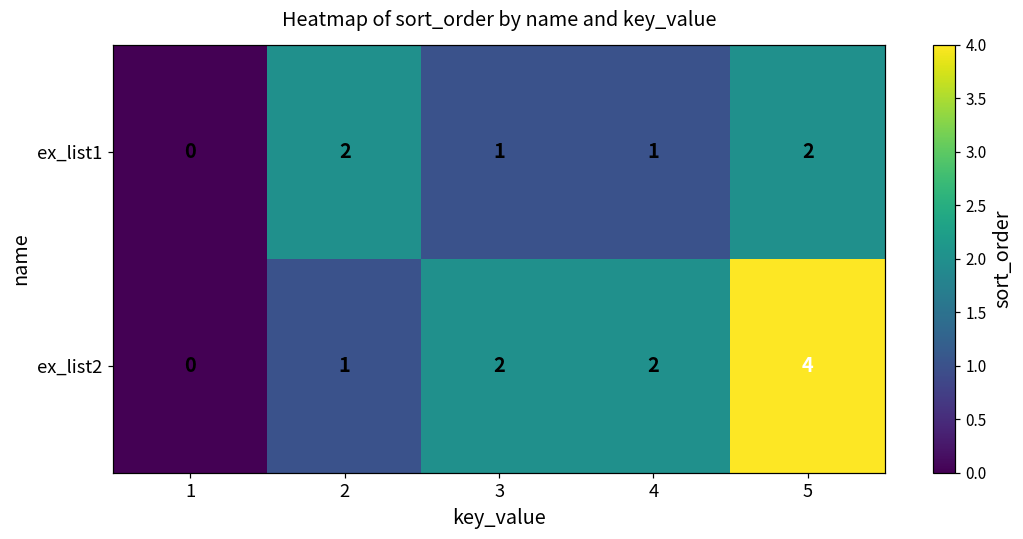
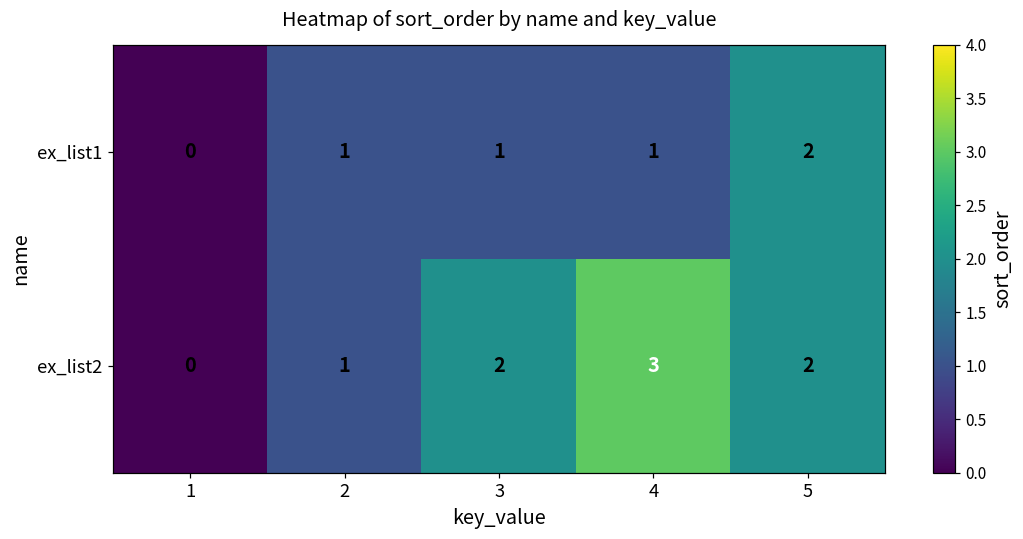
ex_list1, 2: 2 -> 1
ex_list2, 4: 2 -> 3
ex_list2, 5: 4 -> 2
